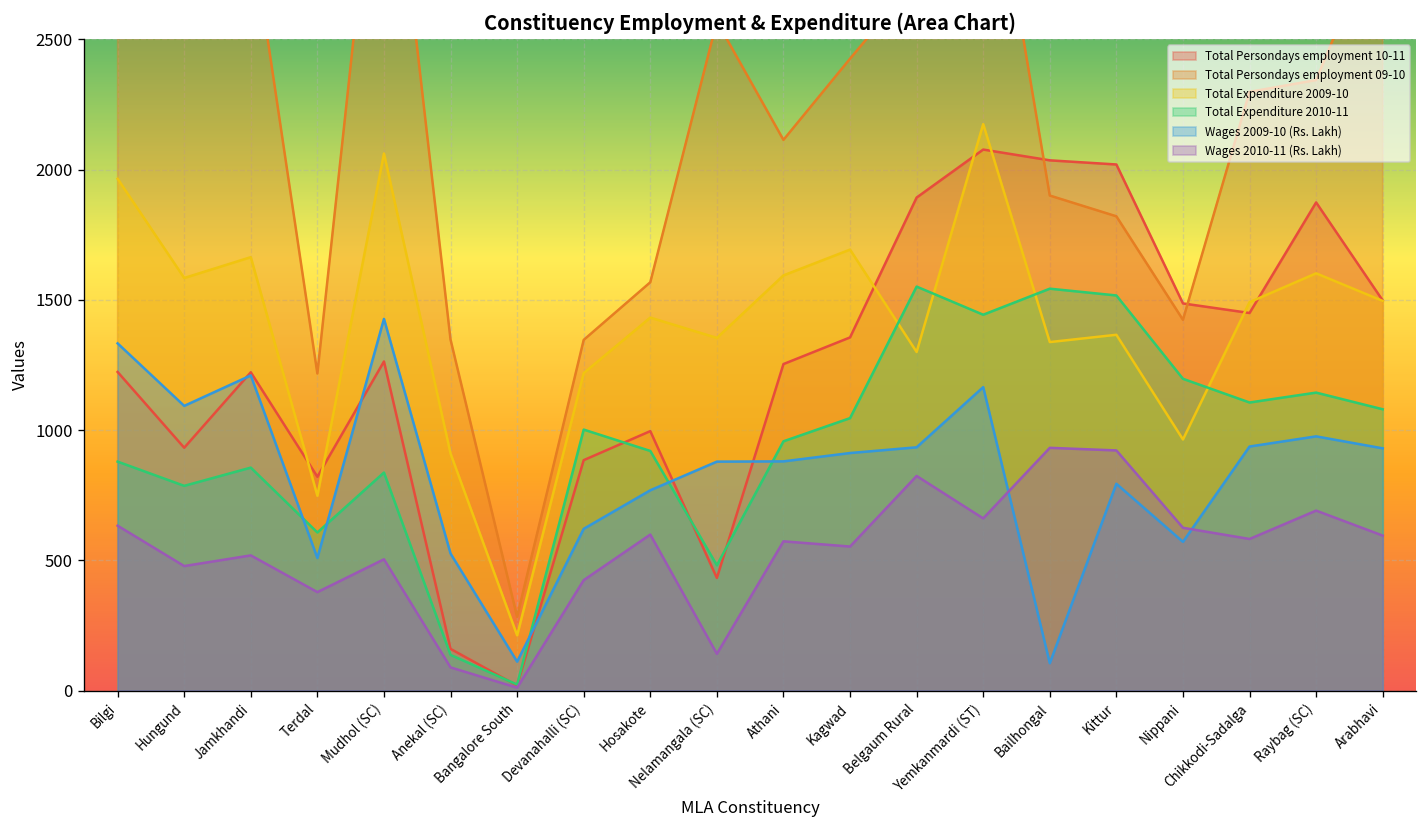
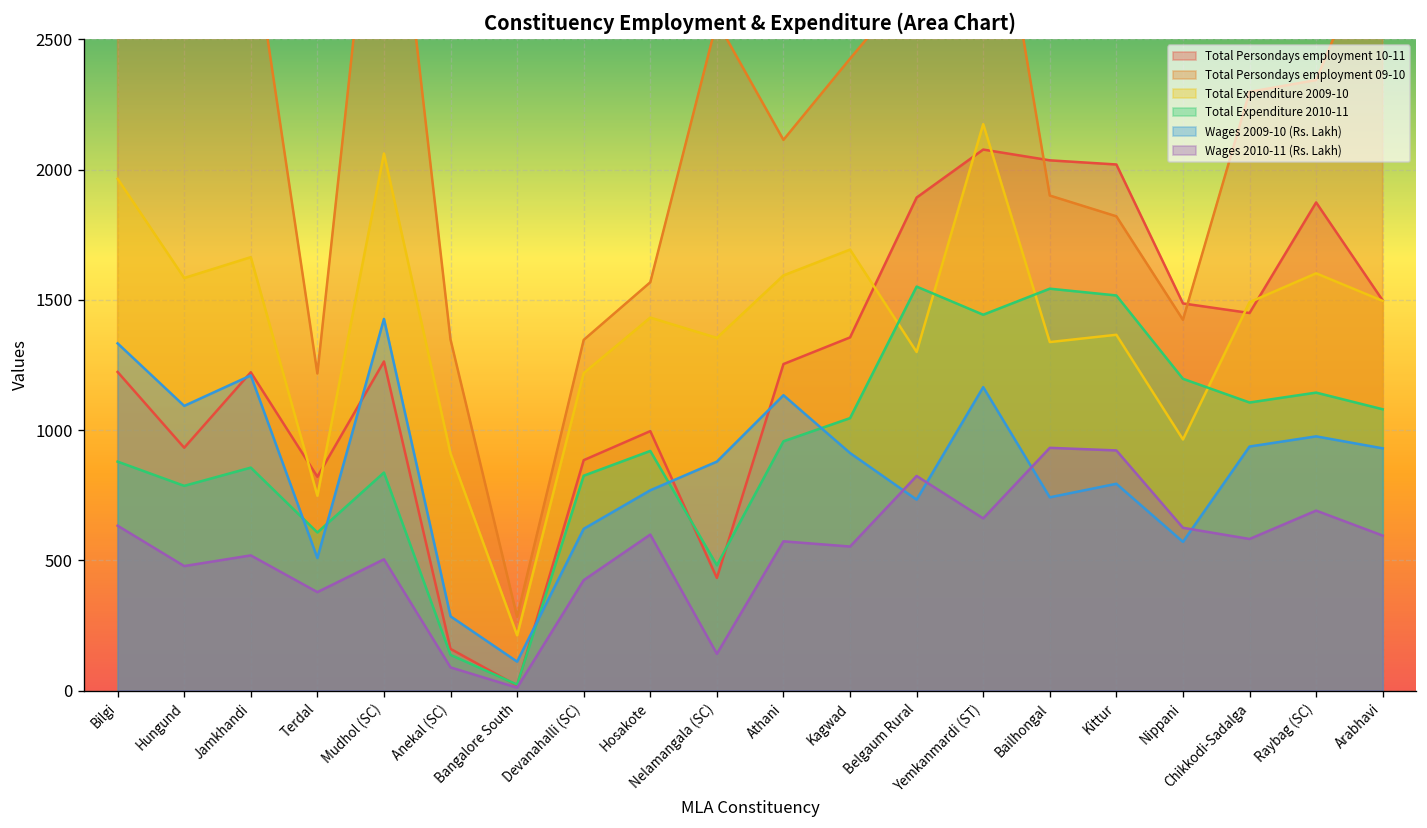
Wages 2009-10 (Rs. Lakh), Anekal (SC): 530 -> 290
Total Expenditure 2010-11, Devanahalli (SC): 1000 -> 830
Wages 2009-10 (Rs. Lakh), Athani: 880 -> 1130
Wages 2009-10 (Rs. Lakh), Belgaum Rural: 930 -> 730
Wages 2009-10 (Rs. Lakh), Bailhongal: 110 -> 740
